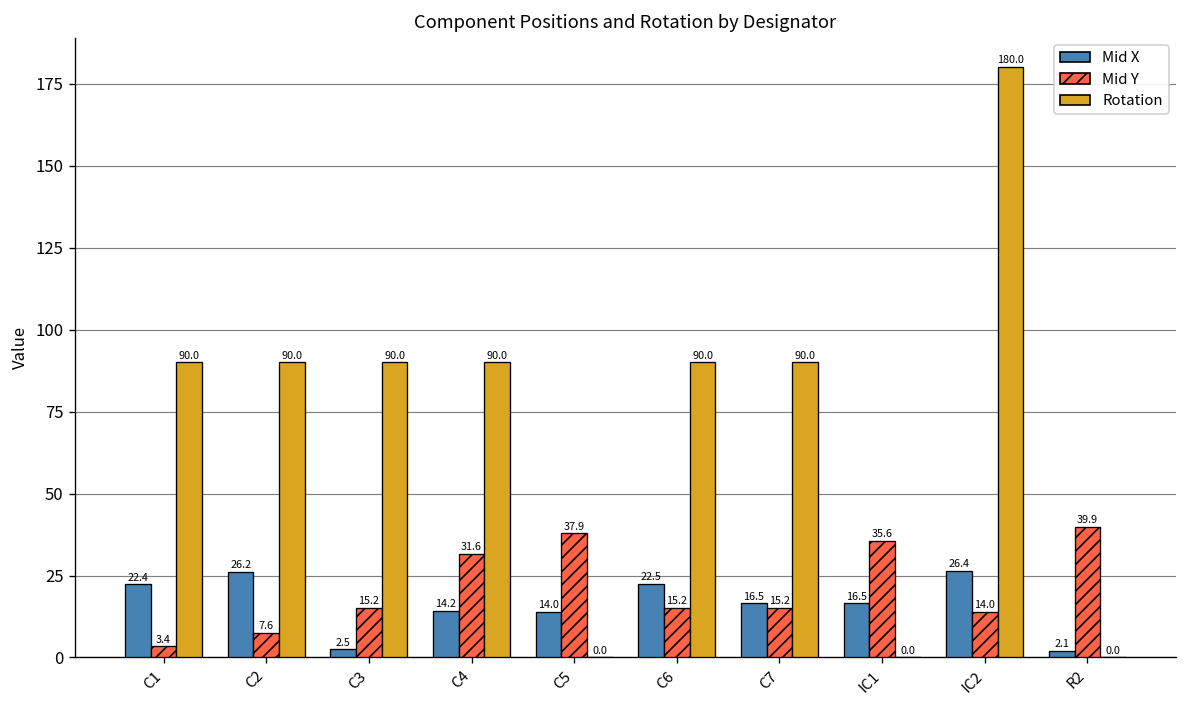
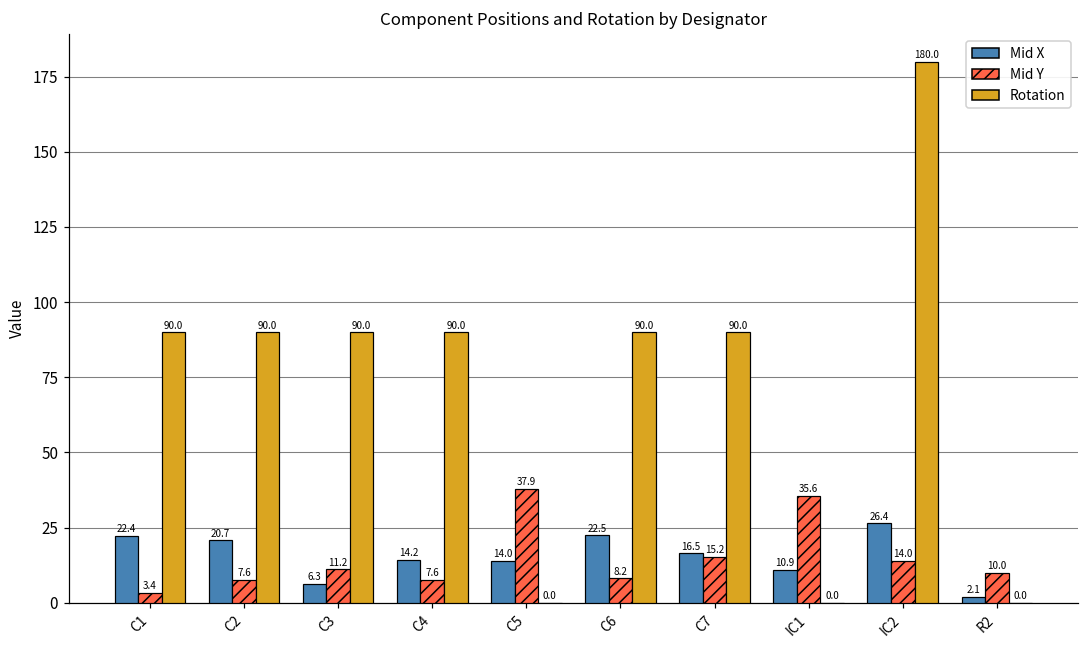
Mid X, C2: 26.2 -> 20.7
Mid X, C3: 2.5 -> 6.3
Mid Y, C3: 15.2 -> 11.2
Mid Y, C4: 31.6 -> 7.6
Mid Y, C6: 15.2 -> 8.2
Mid X, IC1: 16.5 -> 10.9
Mid Y, R2: 39.9 -> 10.0
